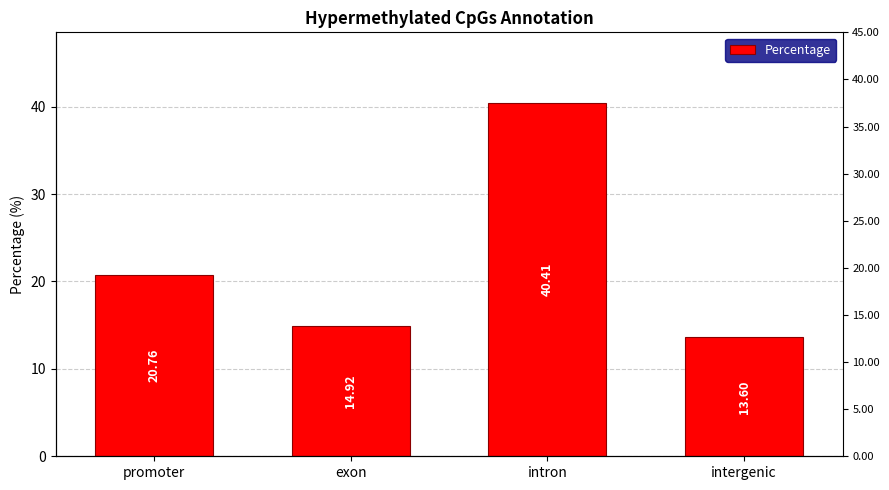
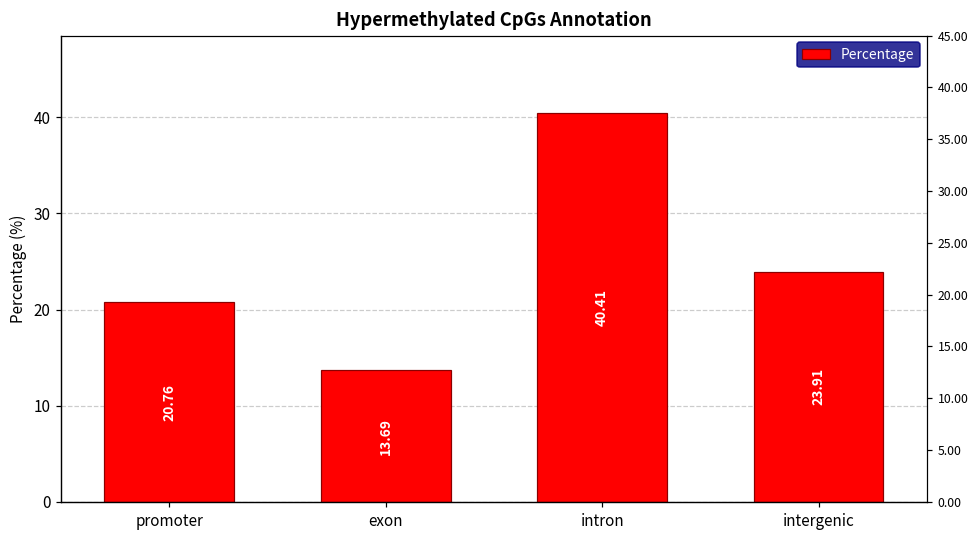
exon: 14.92 -> 13.69
intergenic: 13.60 -> 23.91
